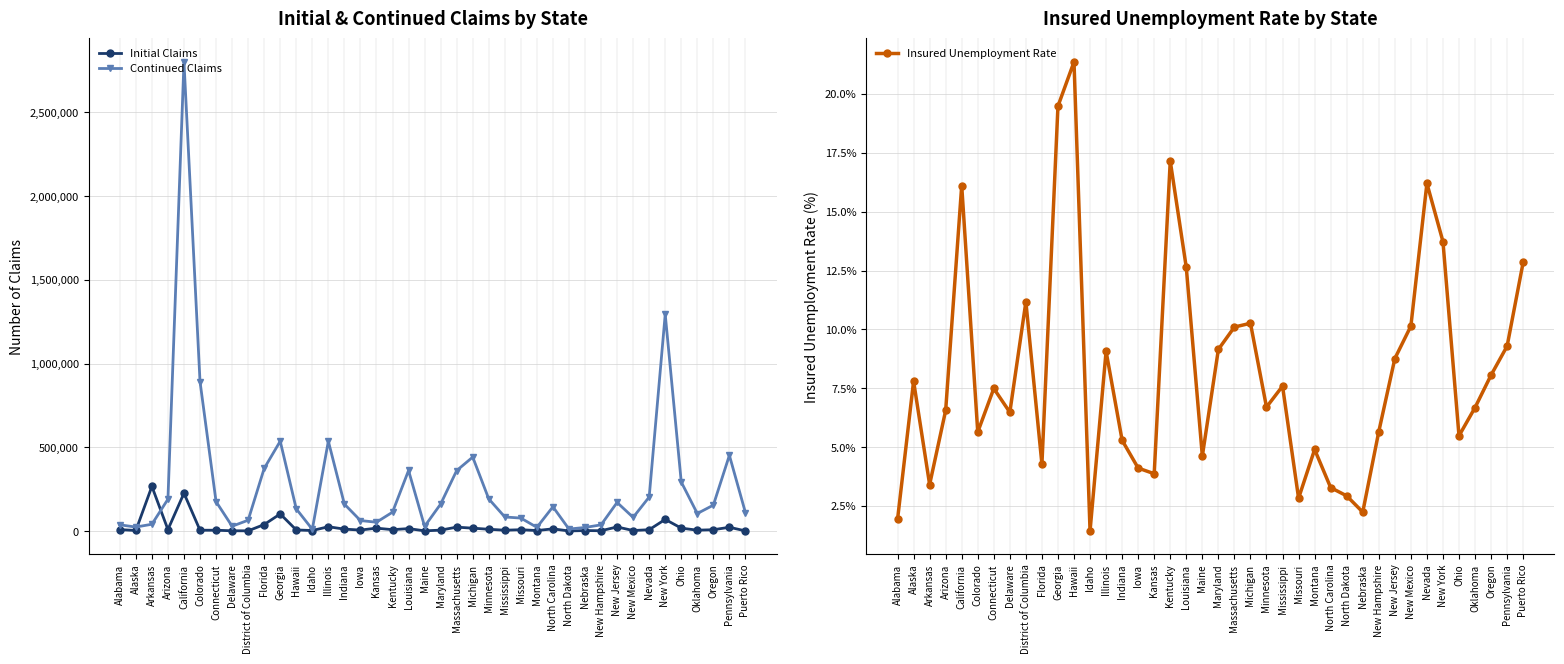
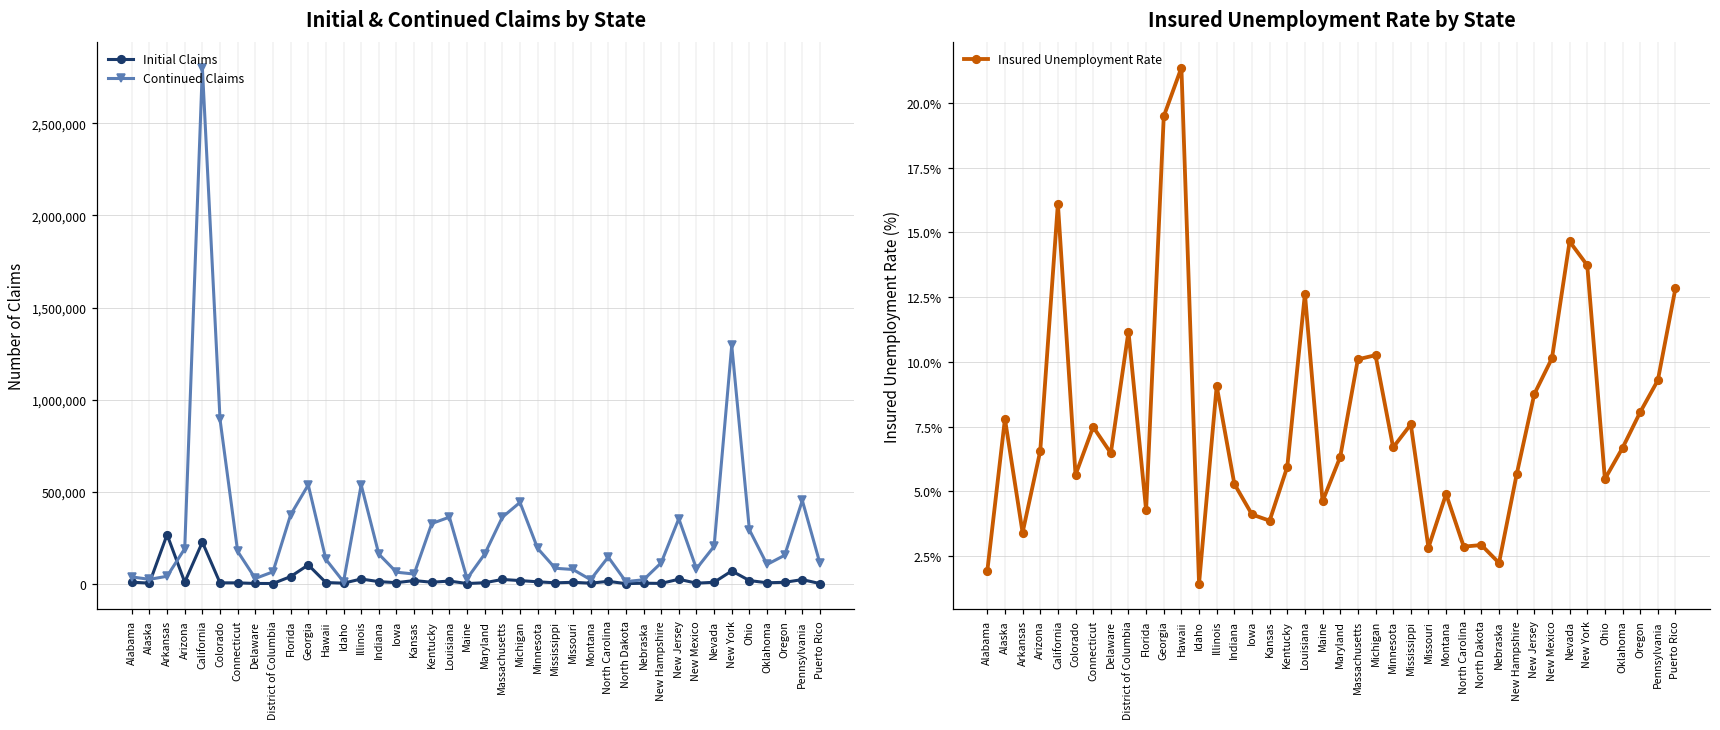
Initial & Continued Claims by State, Continued Claims, Kentucky: 110,000 -> 330,000
Initial & Continued Claims by State, Continued Claims, New Hampshire: 40,000 -> 110,000
Initial & Continued Claims by State, Continued Claims, New Jersey: 170,000 -> 350,000
Insured Unemployment Rate by State, Kentucky: 17.2% -> 6.0%
Insured Unemployment Rate by State, Maryland: 9.2% -> 6.3%
Insured Unemployment Rate by State, North Carolina: 3.3% -> 2.9%
Insured Unemployment Rate by State, Nevada: 16.2% -> 14.7%
